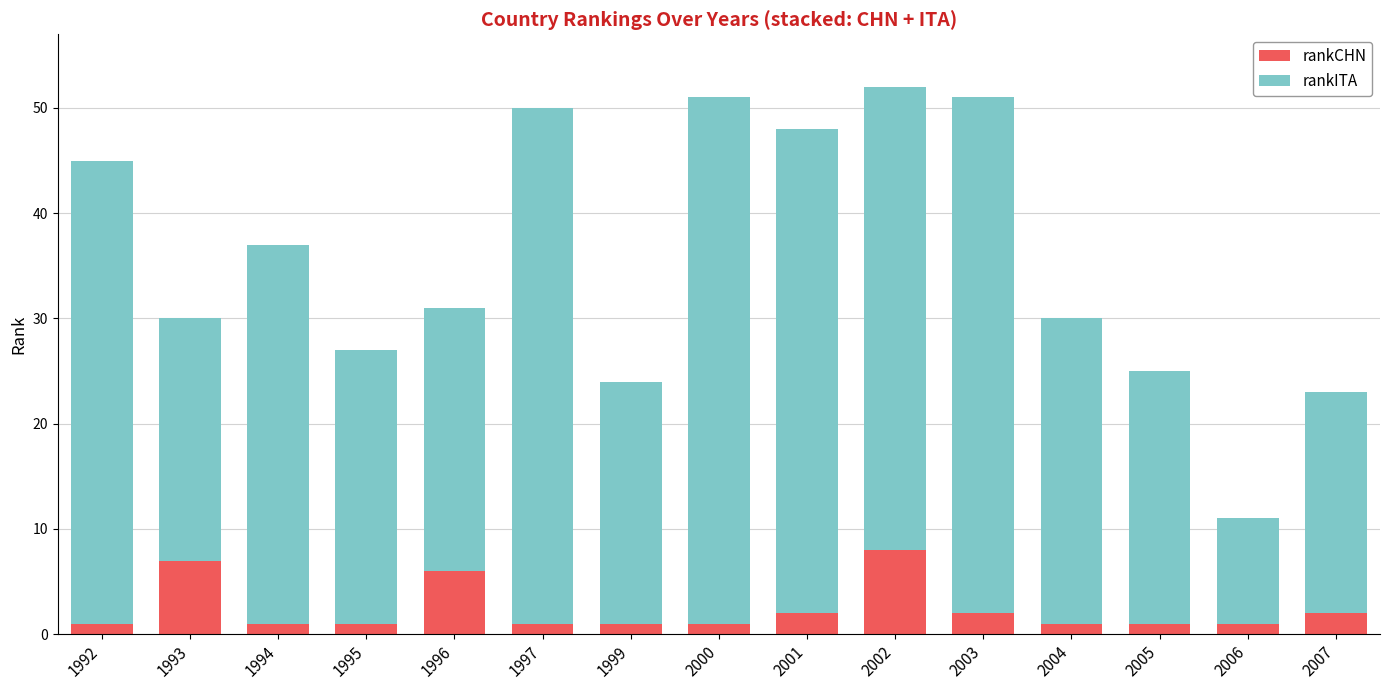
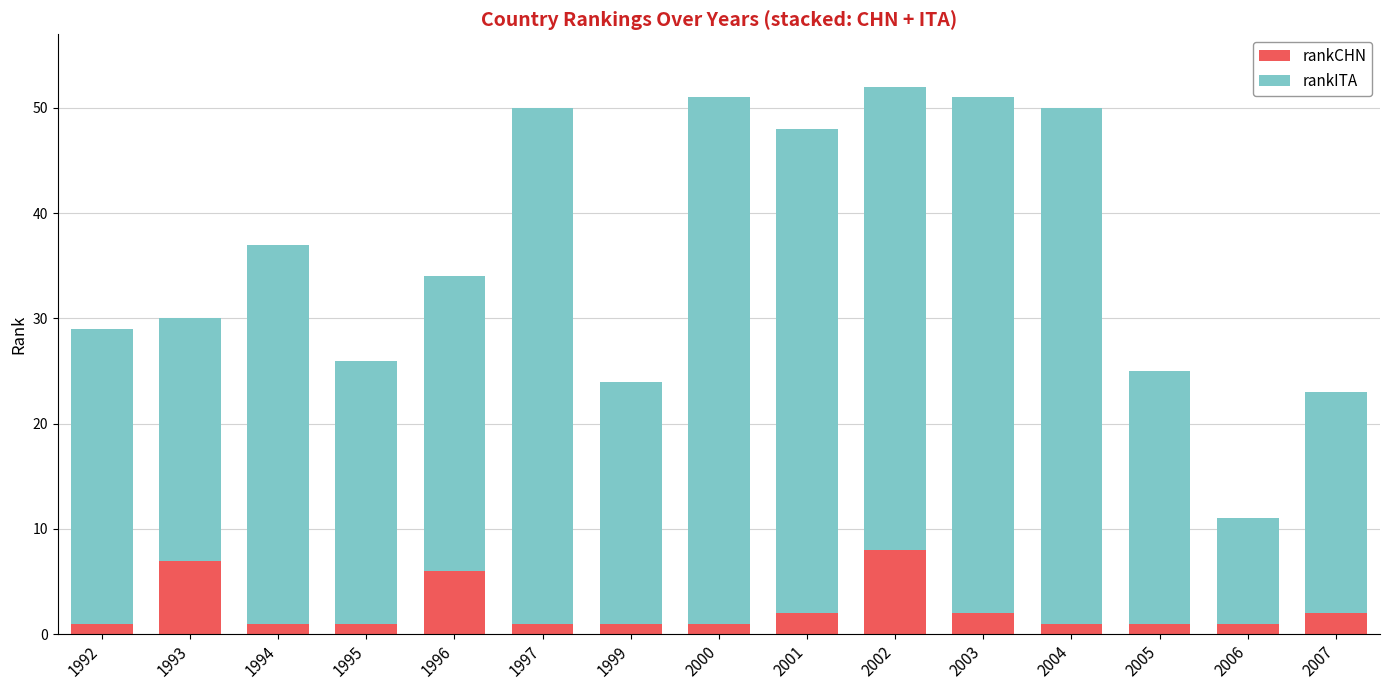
rankITA, 1992: 44 -> 28
rankITA, 1995: 26 -> 25
rankITA, 1996: 25 -> 28
rankITA, 2004: 29 -> 49
